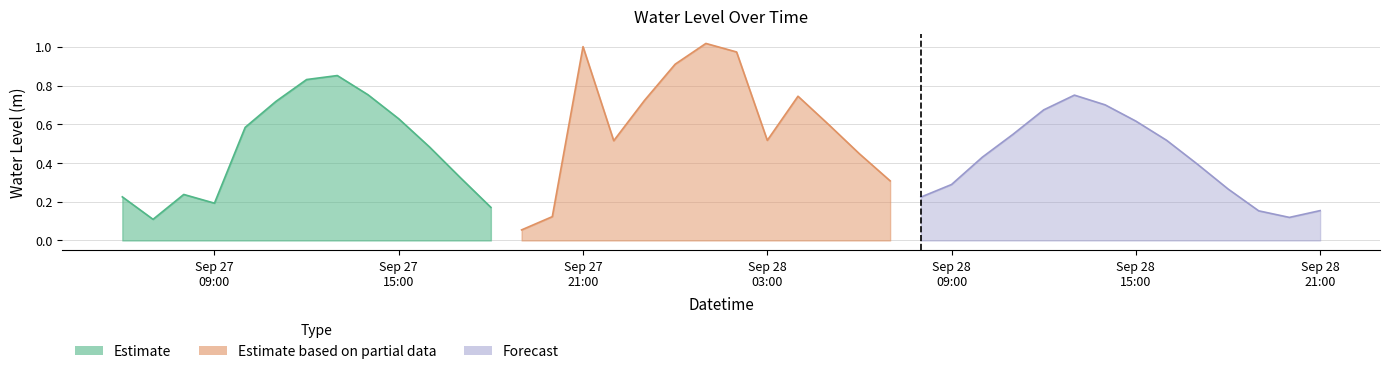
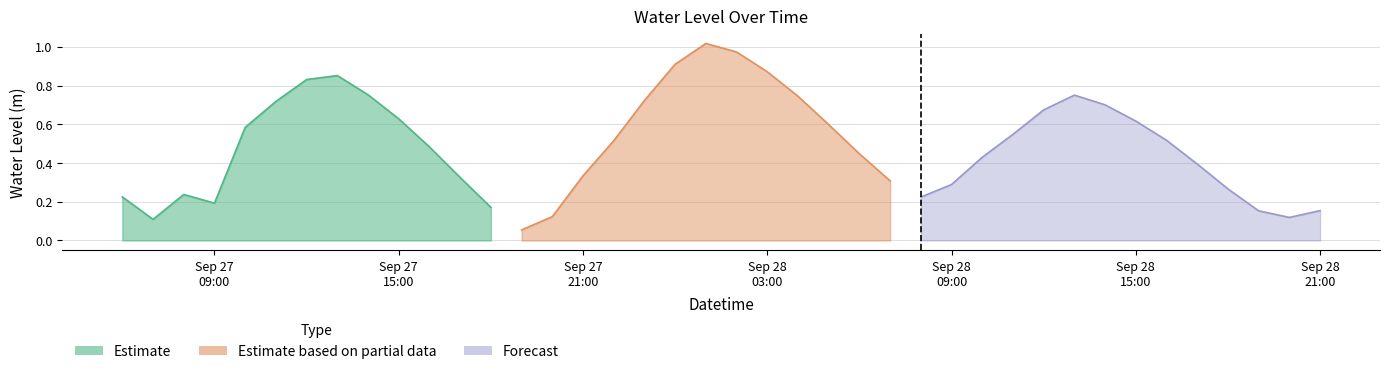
Estimate based on partial data, Sep 27 21:00: 1.00 -> 0.33
Estimate based on partial data, Sep 28 03:00: 0.52 -> 0.87
